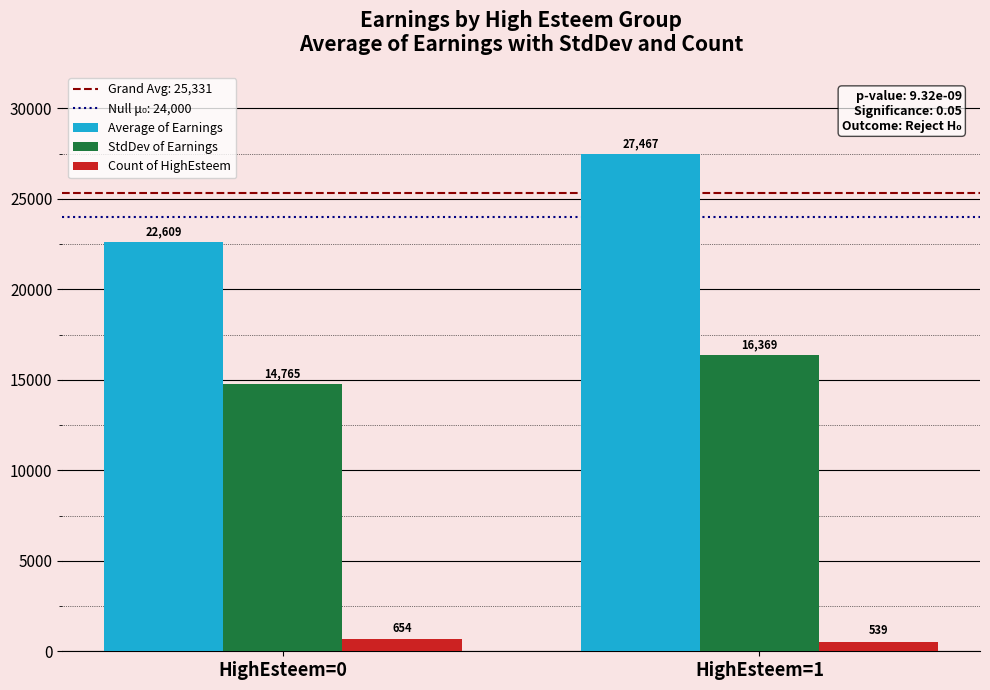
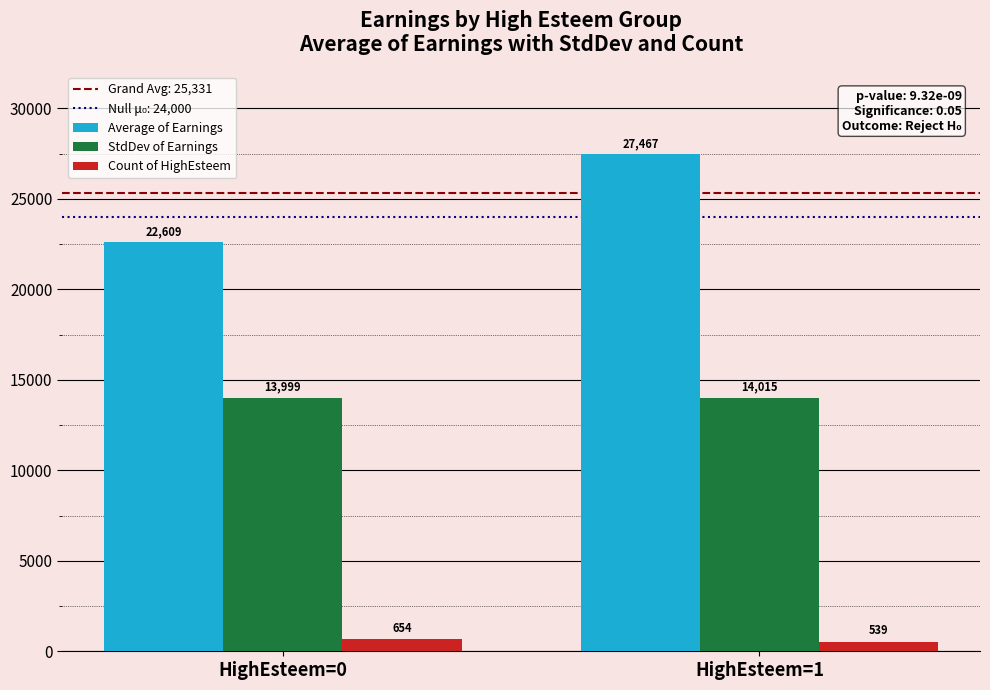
StdDev of Earnings, HighEsteem=0: 14,765 -> 13,999
StdDev of Earnings, HighEsteem=1: 16,369 -> 14,015
